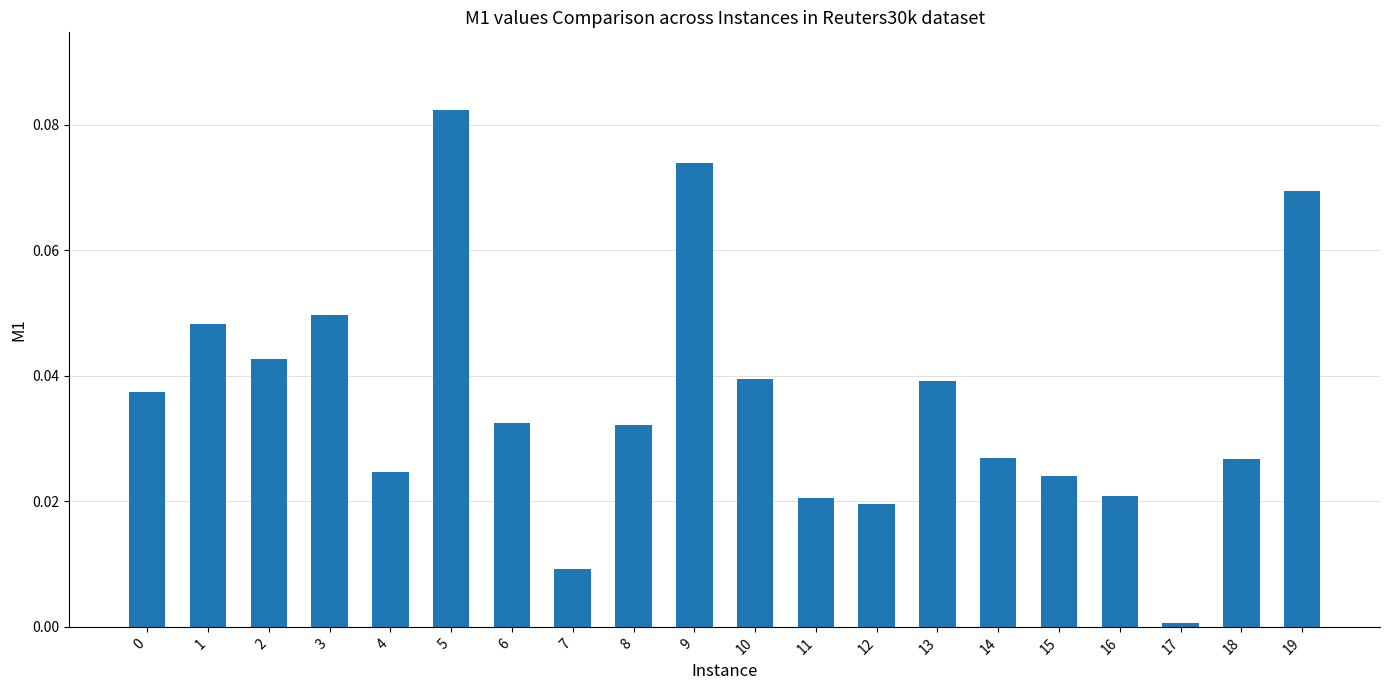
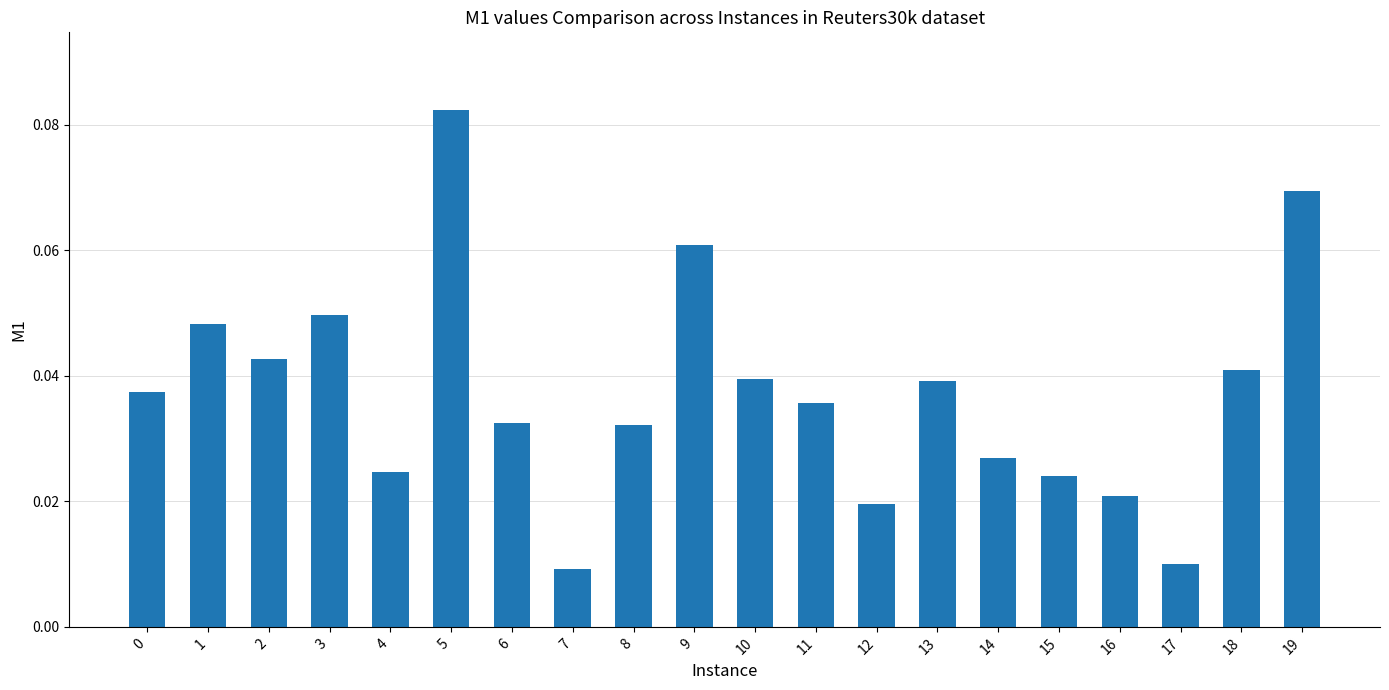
9: 0.074 -> 0.061
11: 0.021 -> 0.036
17: 0.001 -> 0.010
18: 0.027 -> 0.041
